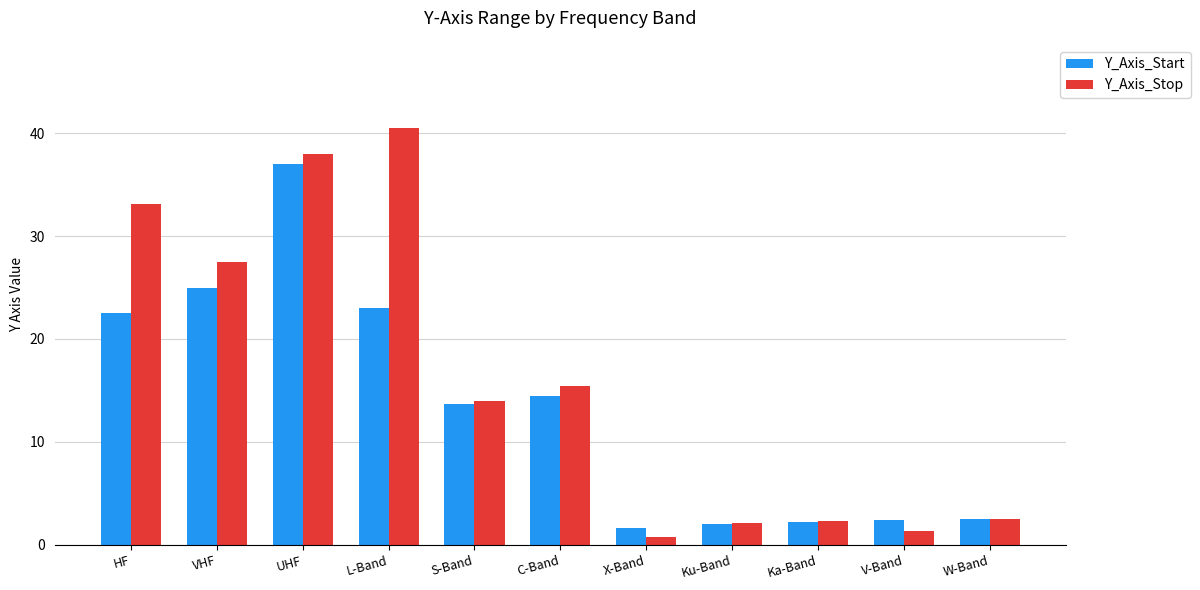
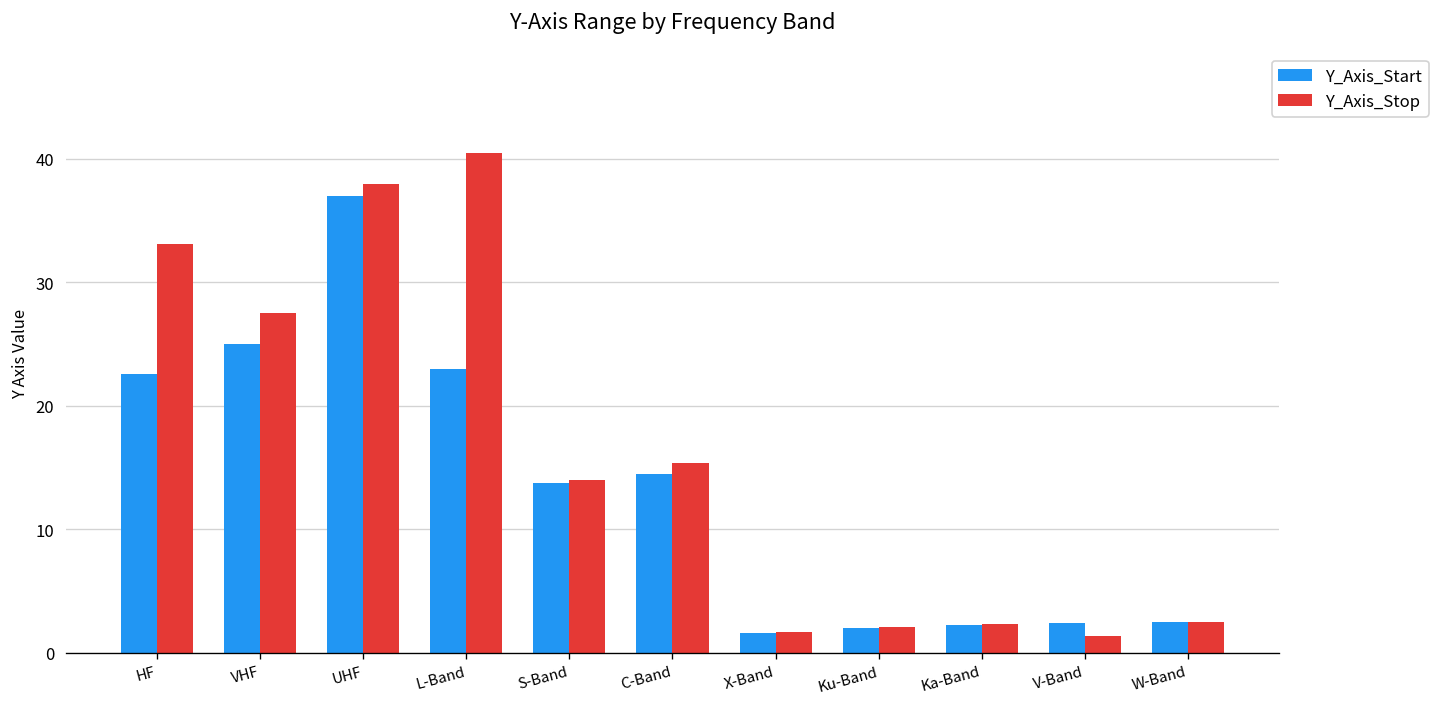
Y_Axis_Stop, X-Band: 0.7 -> 1.6
